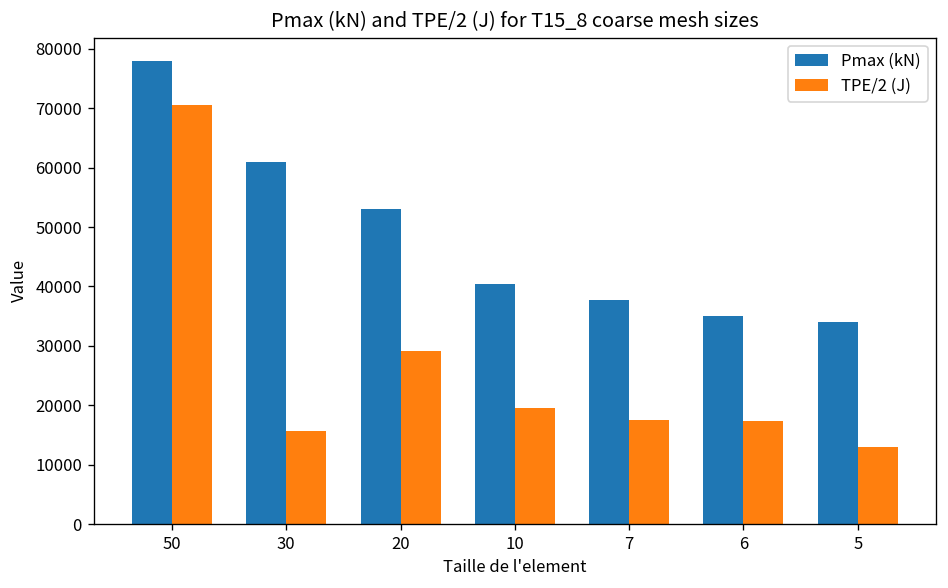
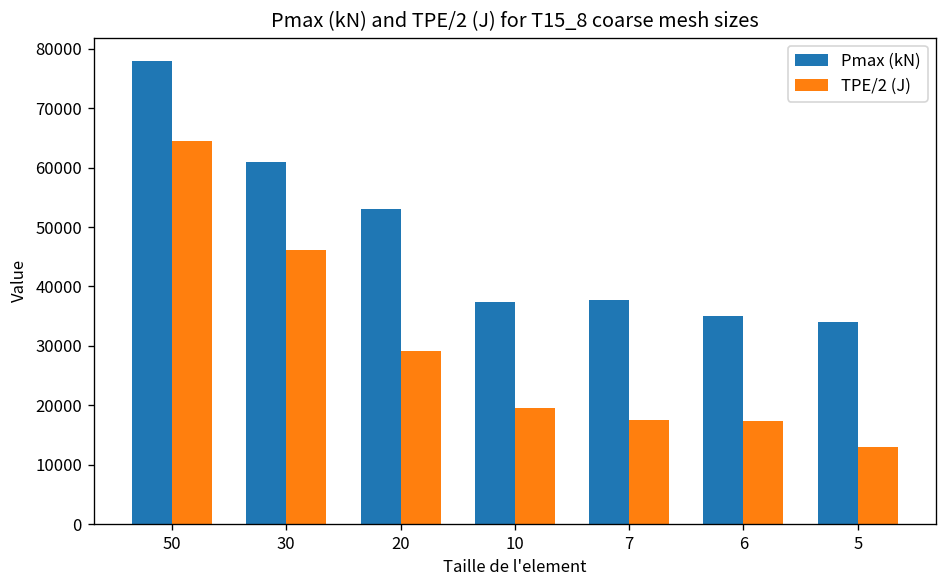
TPE/2 (J), 50: 71000 -> 65000
TPE/2 (J), 30: 16000 -> 46000
Pmax (kN), 10: 41000 -> 37000
